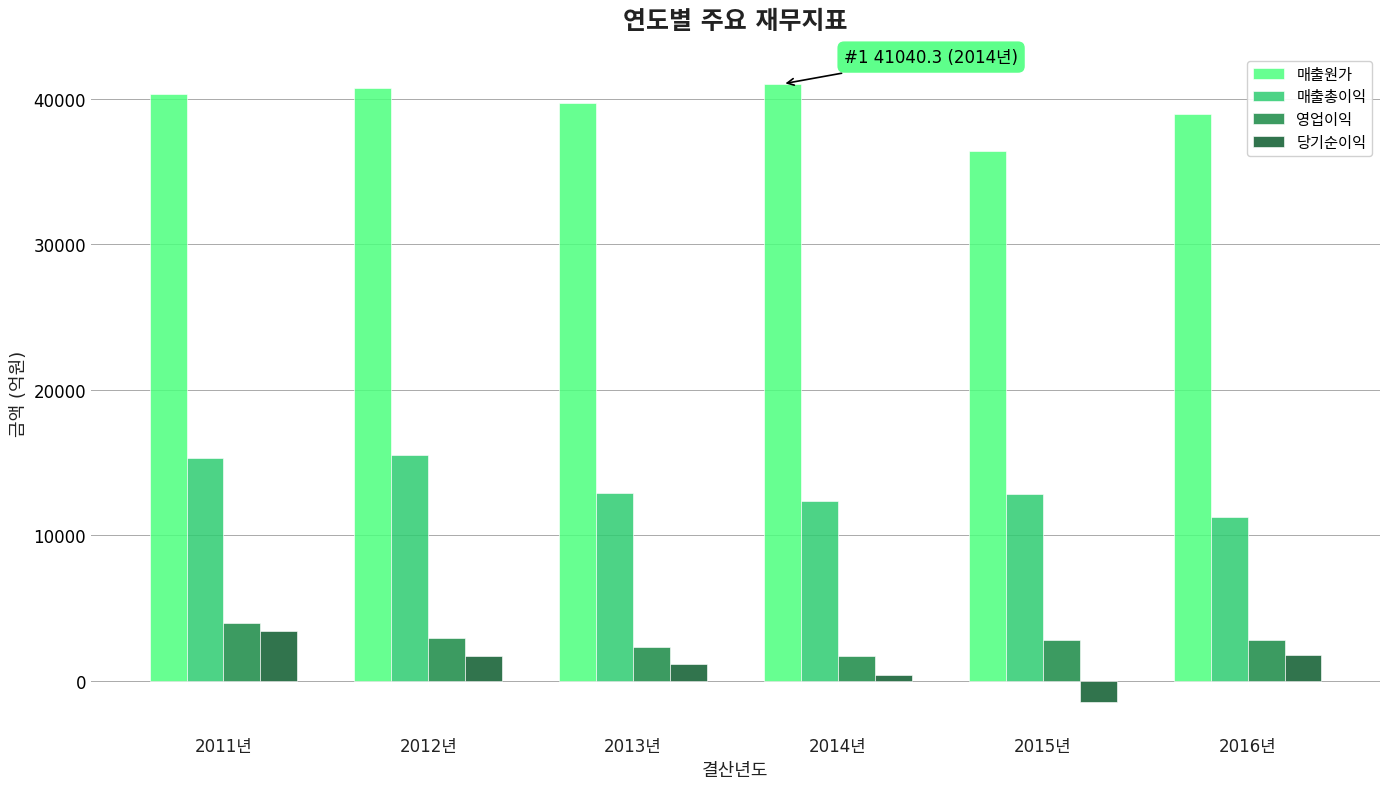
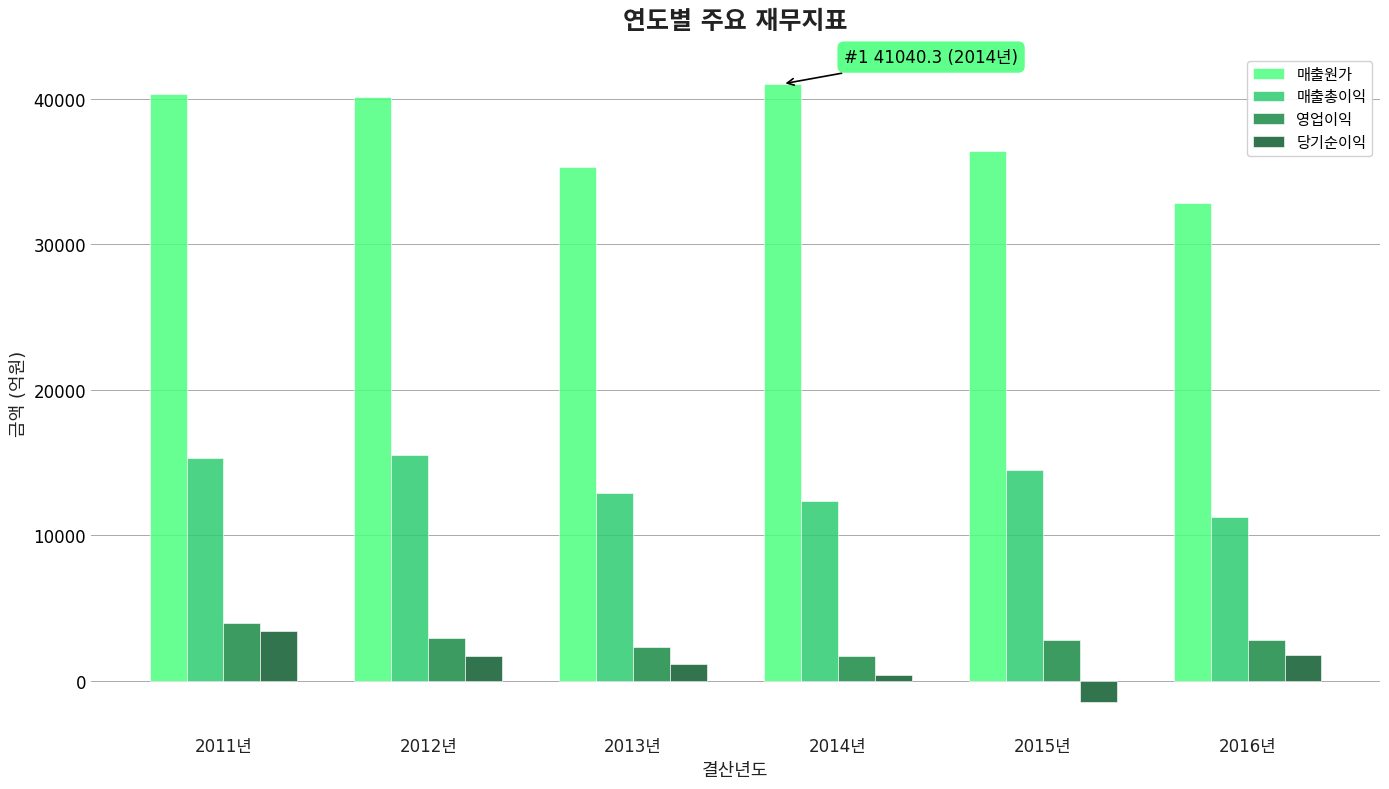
매출원가, 2012년: 40800 -> 40100
매출원가, 2013년: 39700 -> 35300
매출총이익, 2015년: 12800 -> 14500
매출원가, 2016년: 38900 -> 32800
